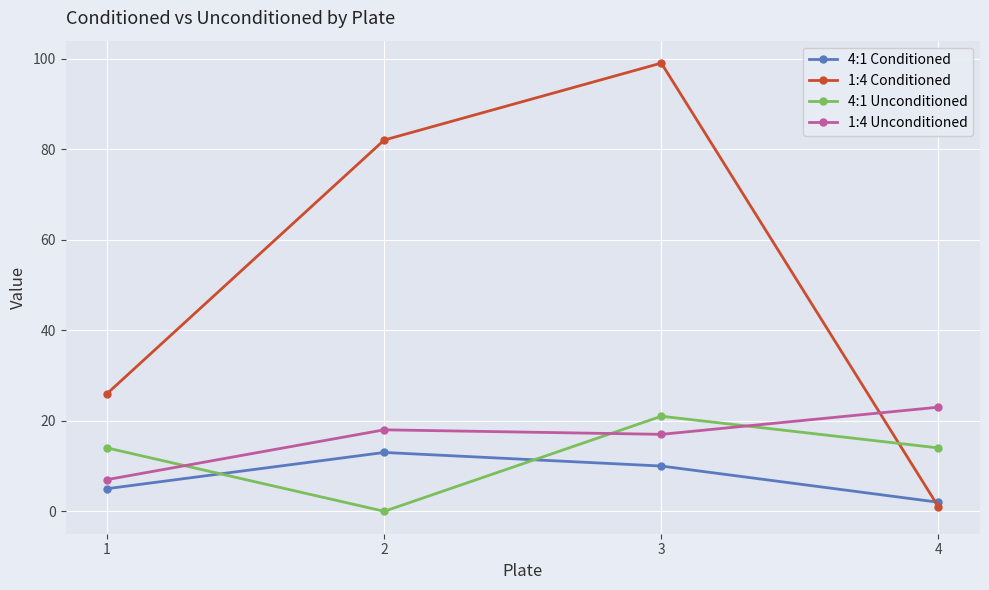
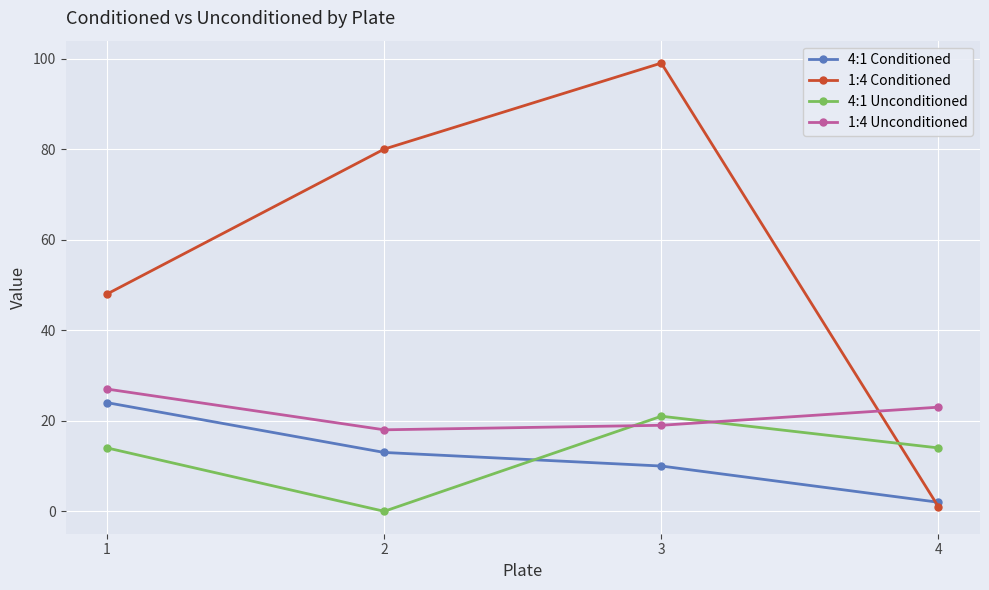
4:1 Conditioned, 1: 5 -> 24
1:4 Conditioned, 1: 26 -> 48
1:4 Unconditioned, 1: 7 -> 27
1:4 Conditioned, 2: 82 -> 80
1:4 Unconditioned, 3: 17 -> 19
